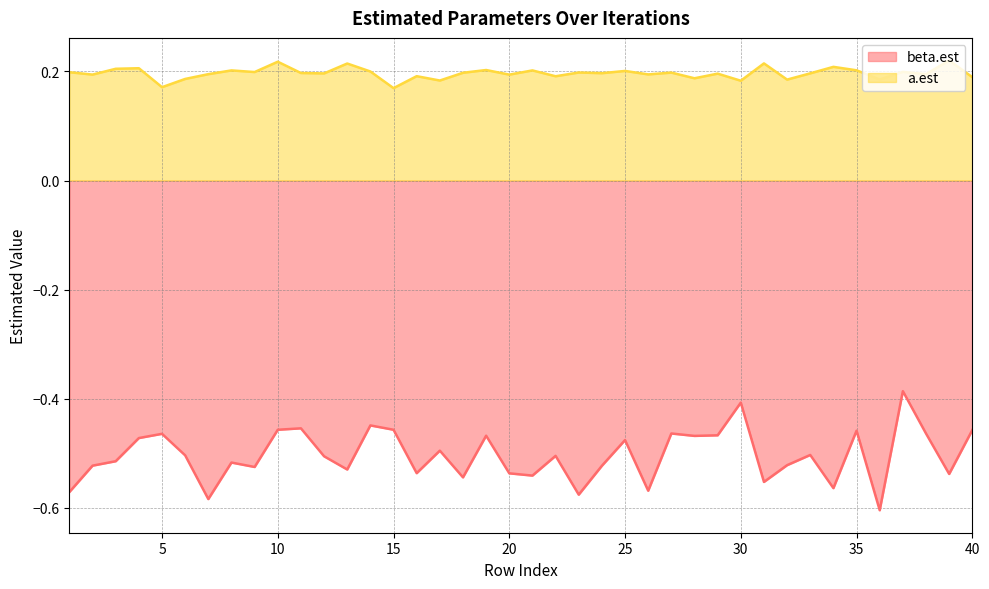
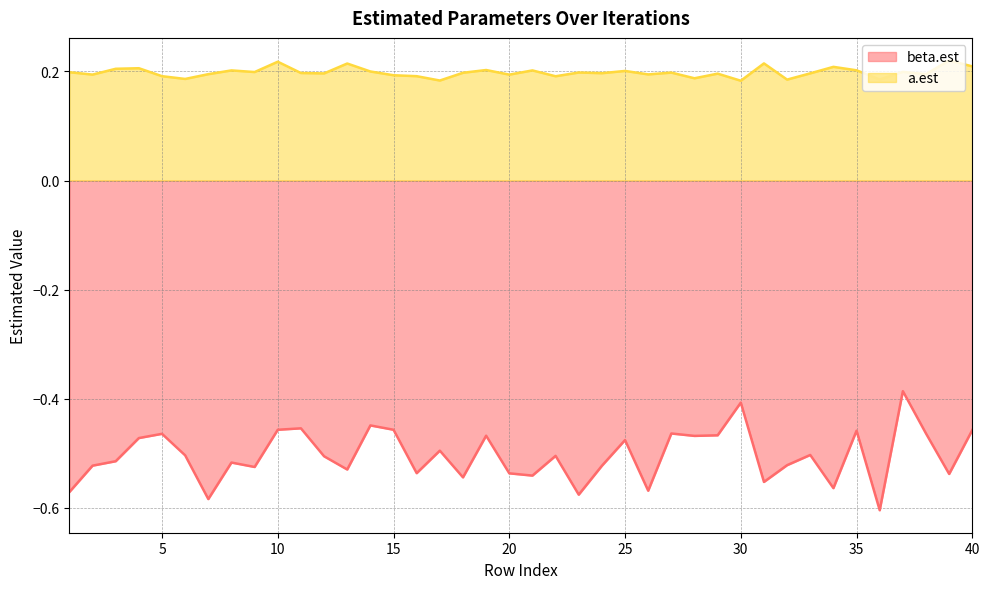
a.est, 5: 0.17 -> 0.19
a.est, 15: 0.17 -> 0.19
a.est, 40: 0.19 -> 0.21
